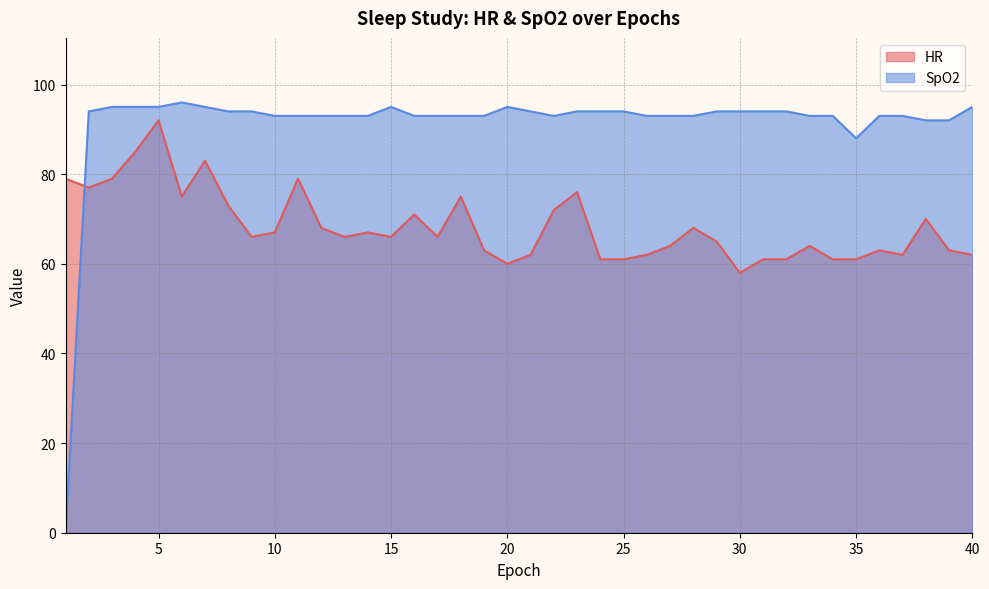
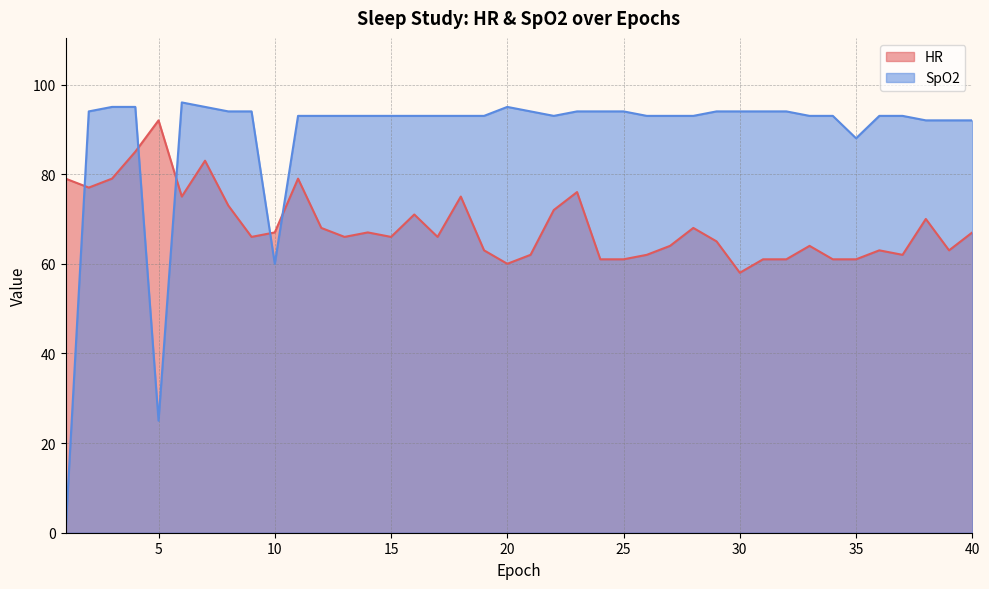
SpO2, 5: 95 -> 25
SpO2, 10: 93 -> 60
SpO2, 15: 95 -> 93
HR, 40: 62 -> 67
SpO2, 40: 95 -> 92
